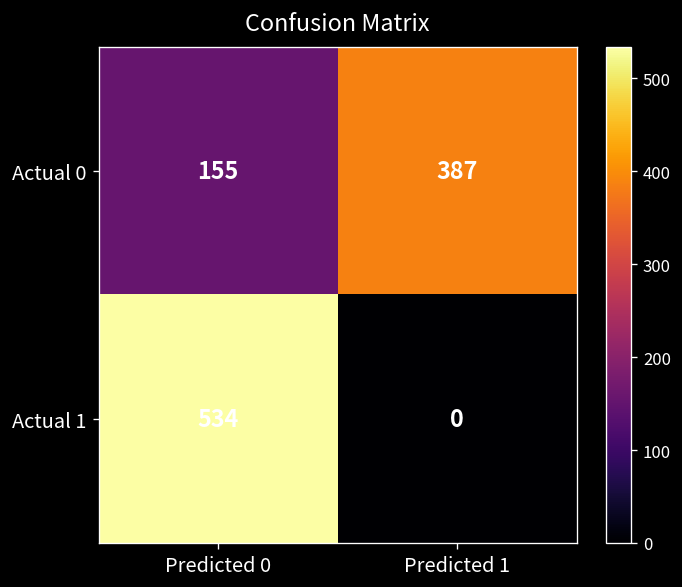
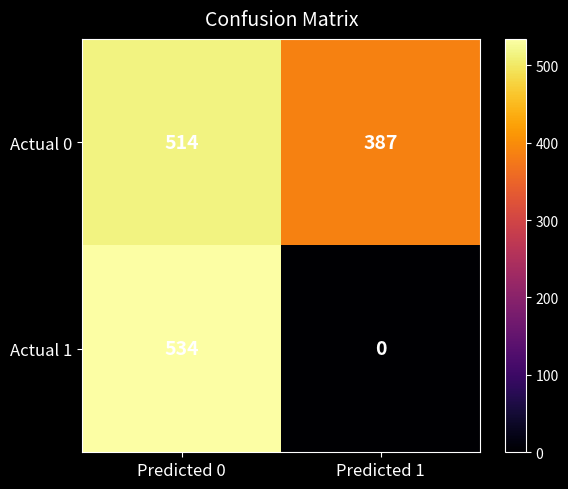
Actual 0, Predicted 0: 155 -> 514
